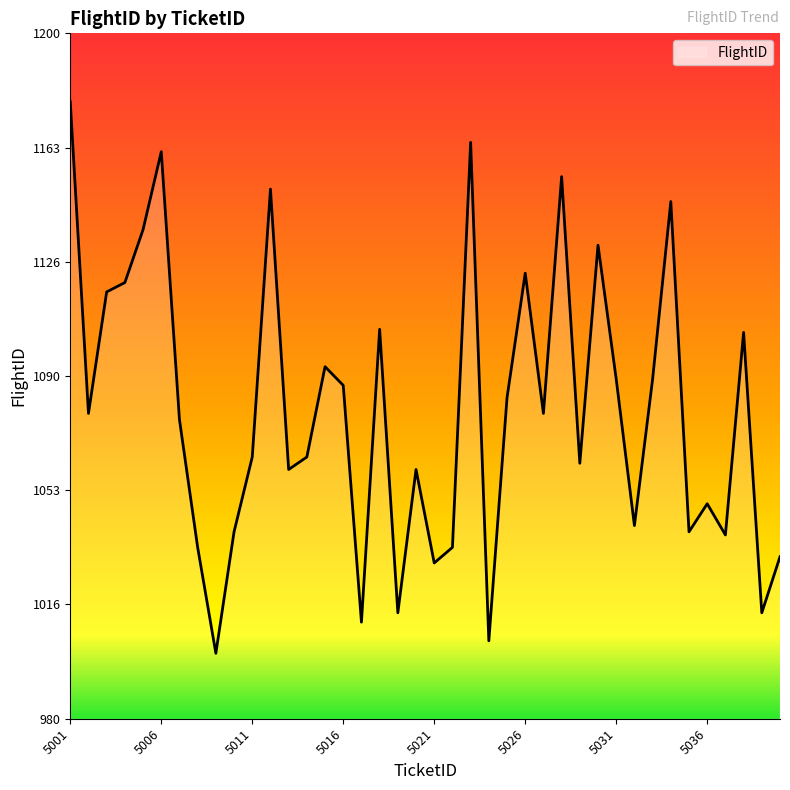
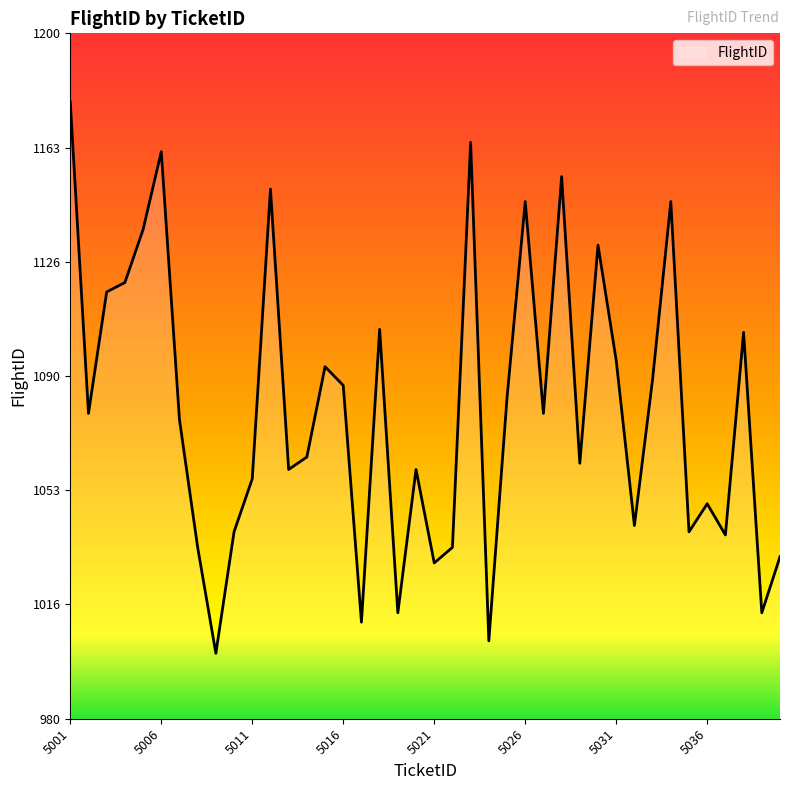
5011: 1064 -> 1057
5026: 1123 -> 1146
5031: 1089 -> 1095
